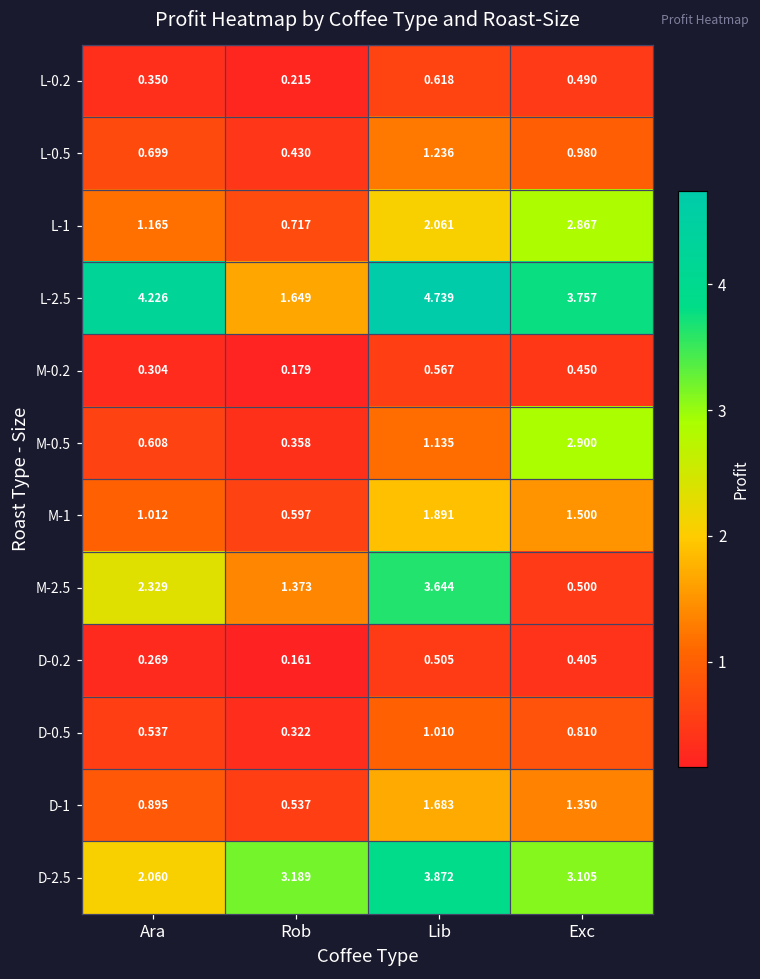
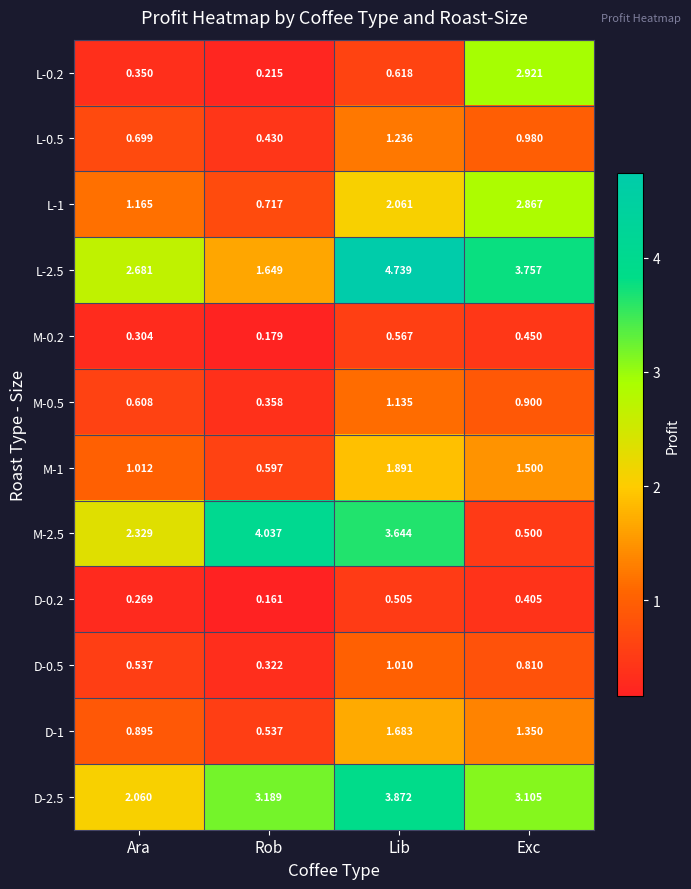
L-0.2, Exc: 0.490 -> 2.921
L-2.5, Ara: 4.226 -> 2.681
M-0.5, Exc: 2.900 -> 0.900
M-2.5, Rob: 1.373 -> 4.037
